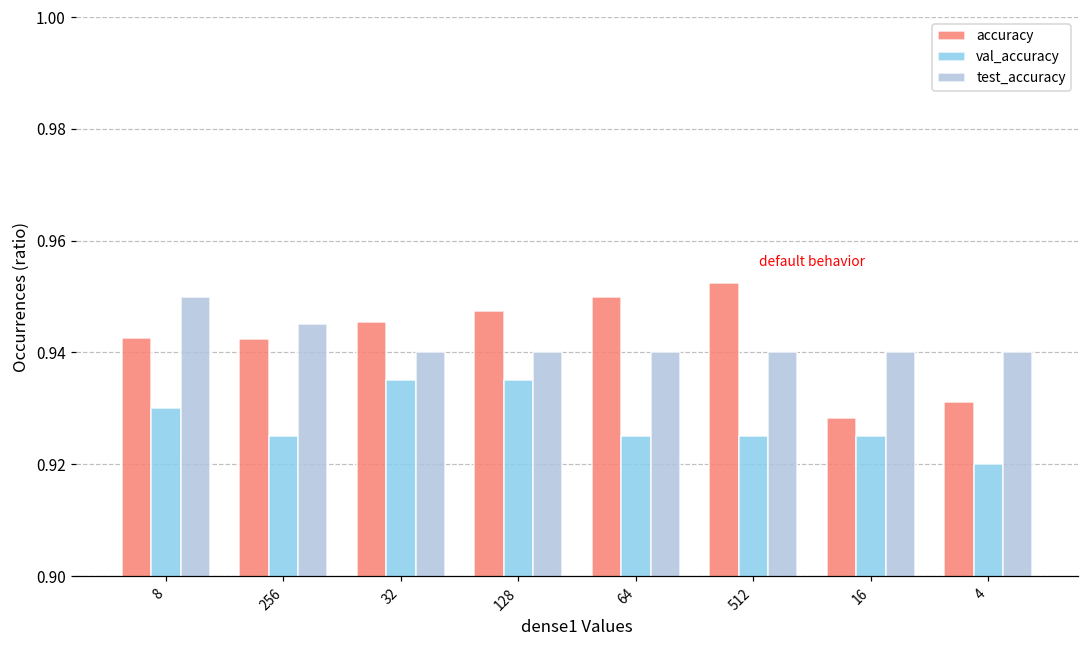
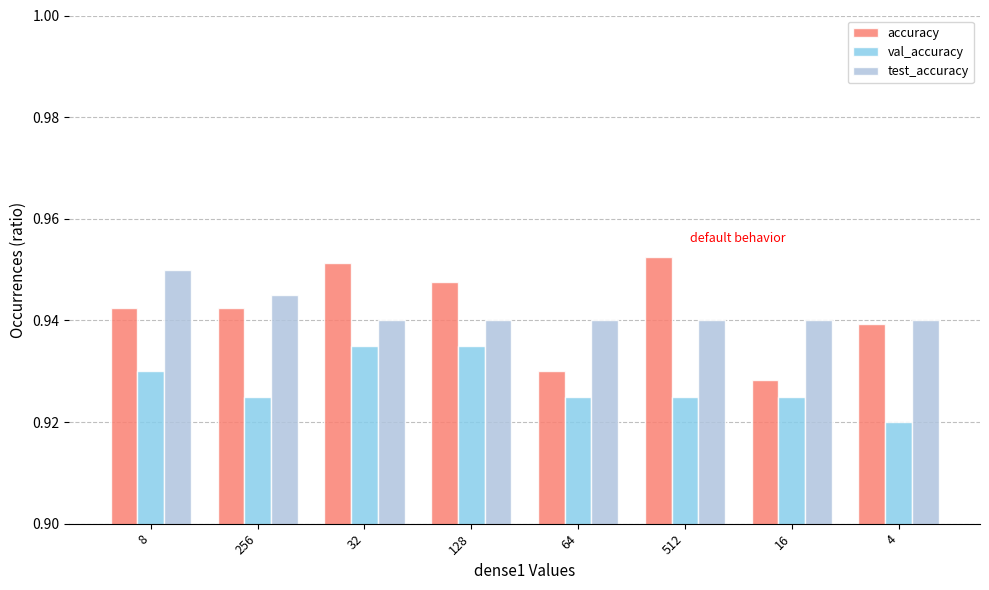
accuracy, 32: 0.946 -> 0.951
accuracy, 64: 0.95 -> 0.93
accuracy, 4: 0.931 -> 0.939
